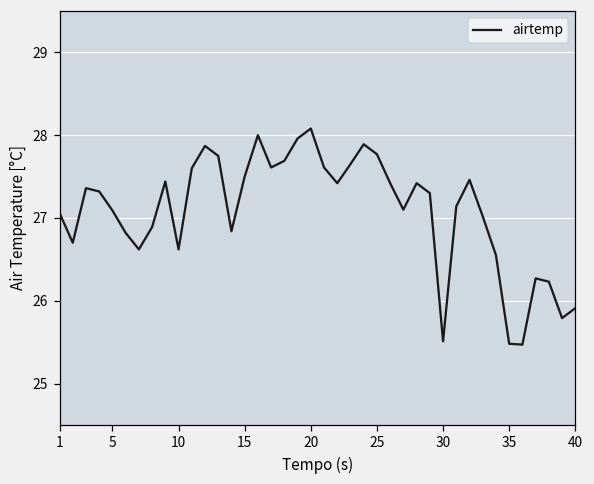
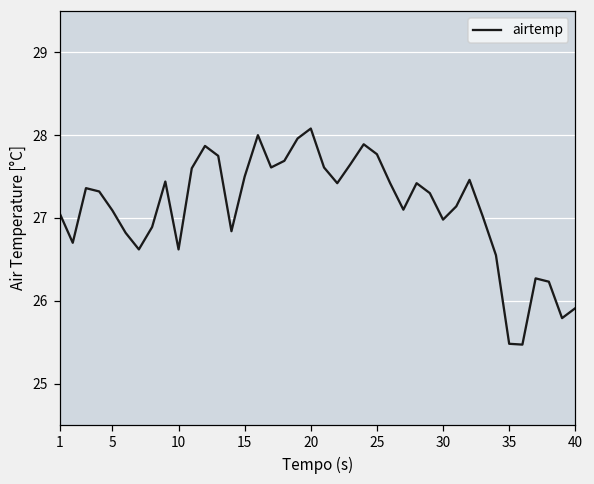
30: 25.5 -> 27.0
